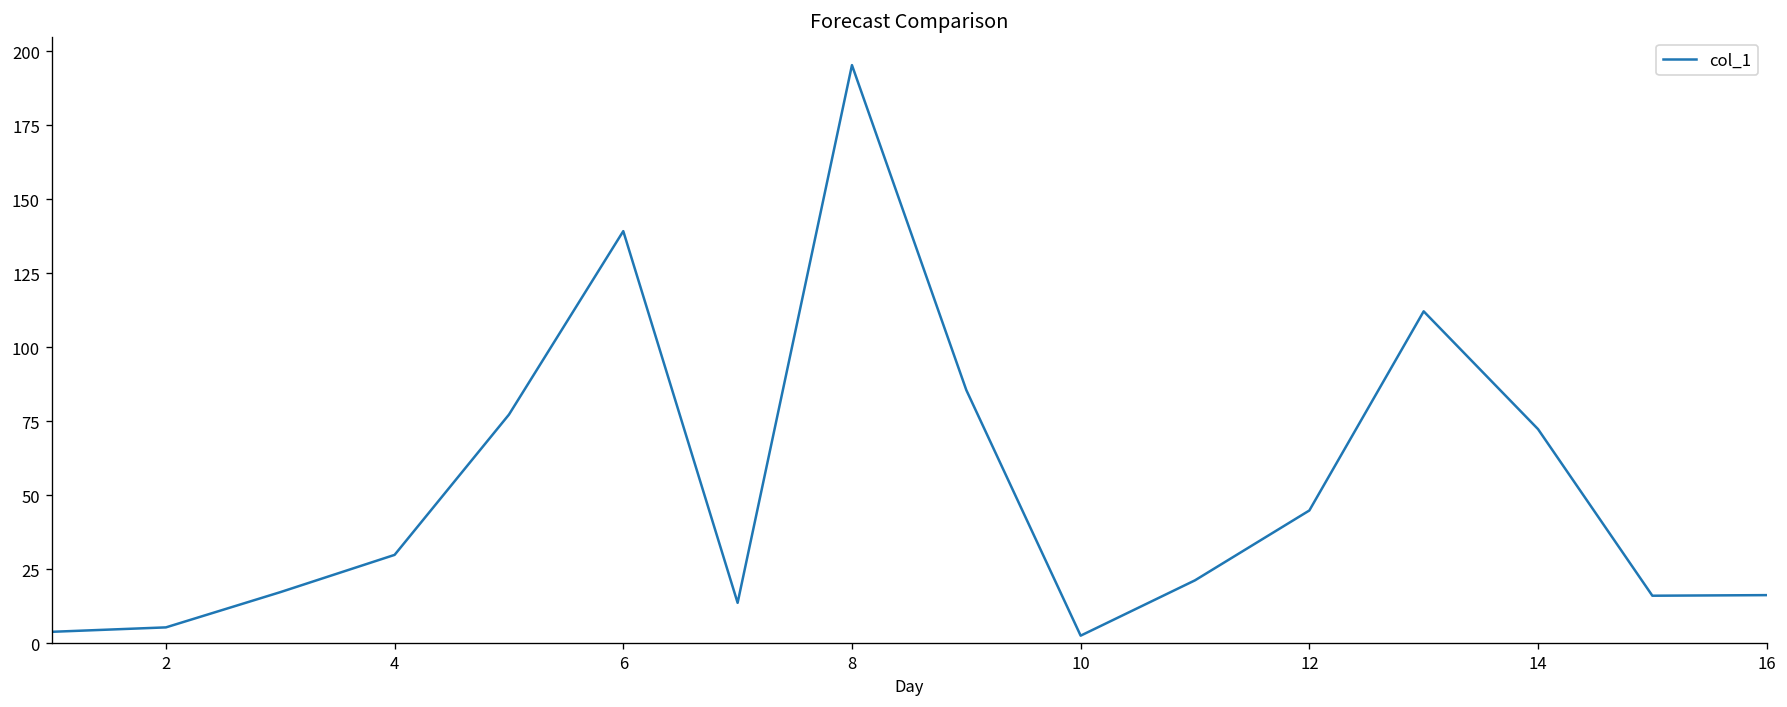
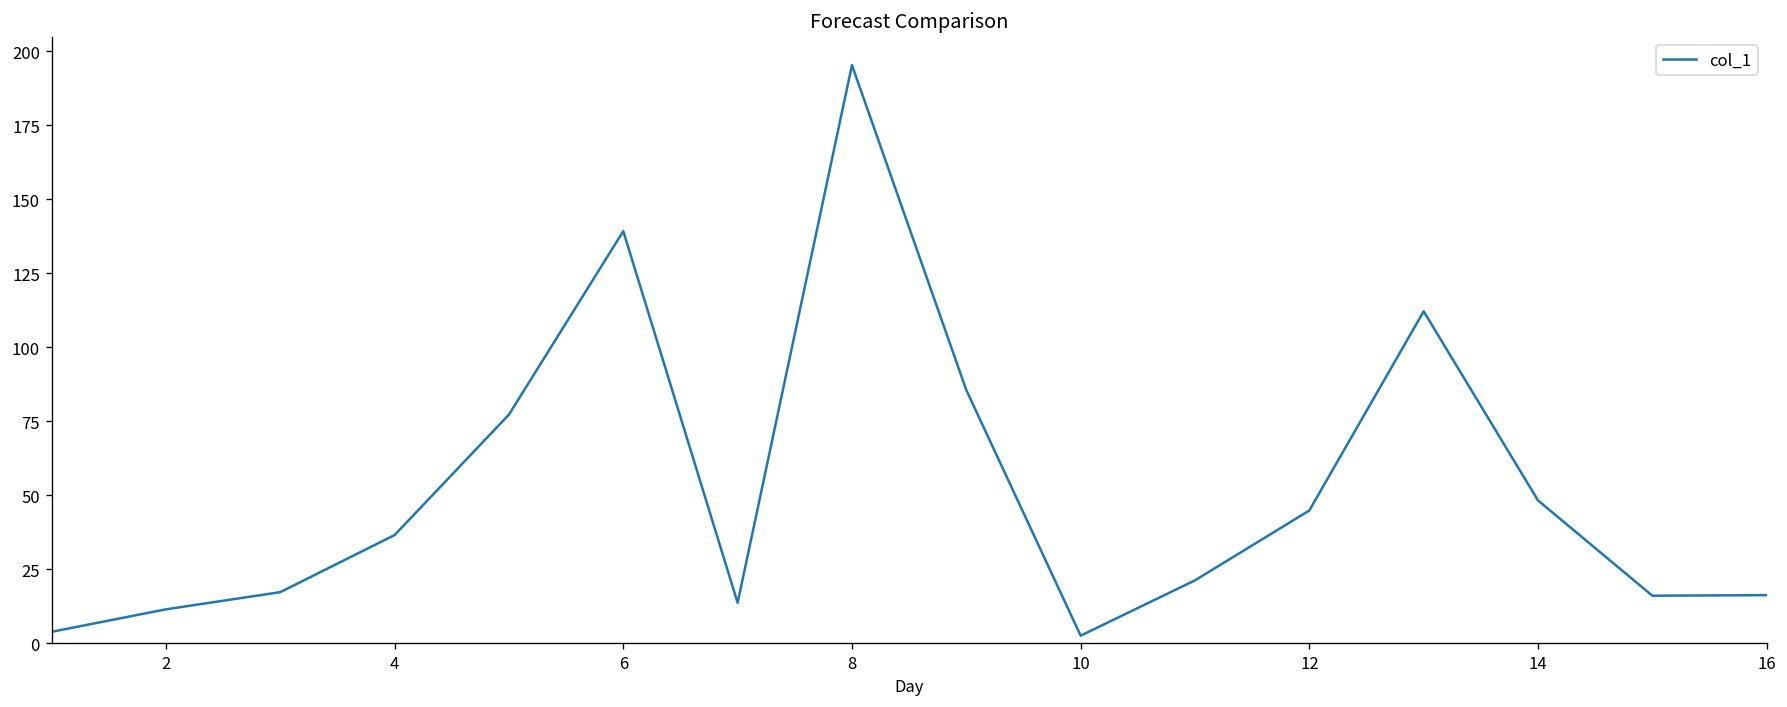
2: 5 -> 11
4: 30 -> 37
14: 72 -> 48
